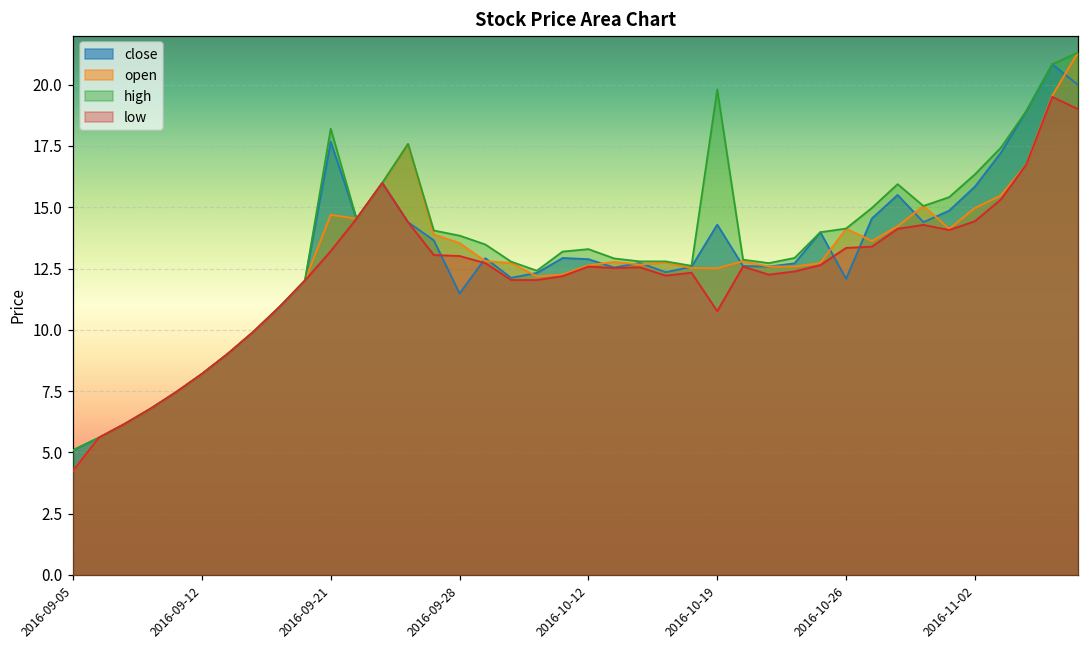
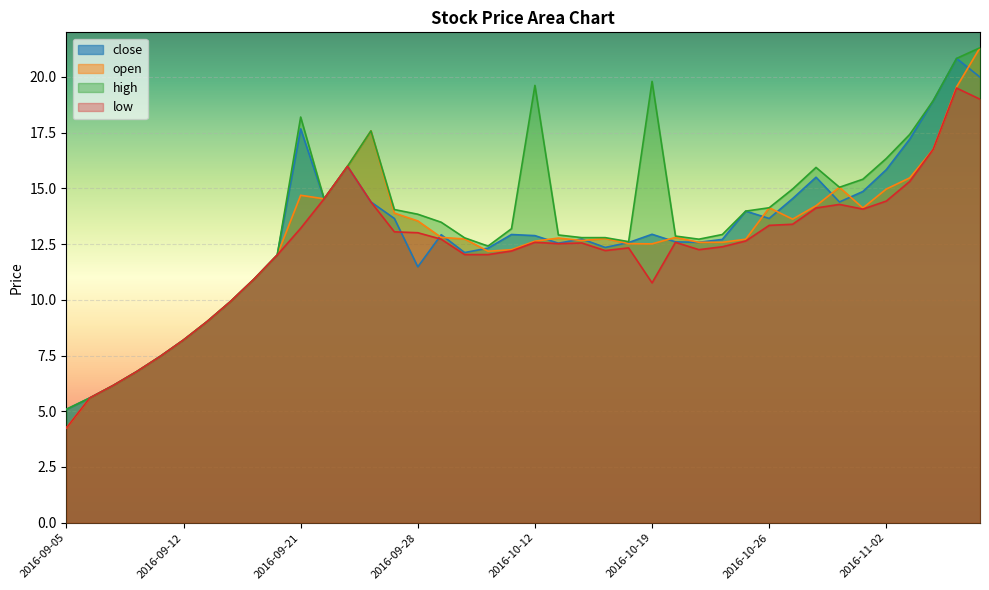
high, 2016-10-12: 13.3 -> 19.6
close, 2016-10-19: 14.3 -> 12.9
close, 2016-10-26: 12.1 -> 13.7
